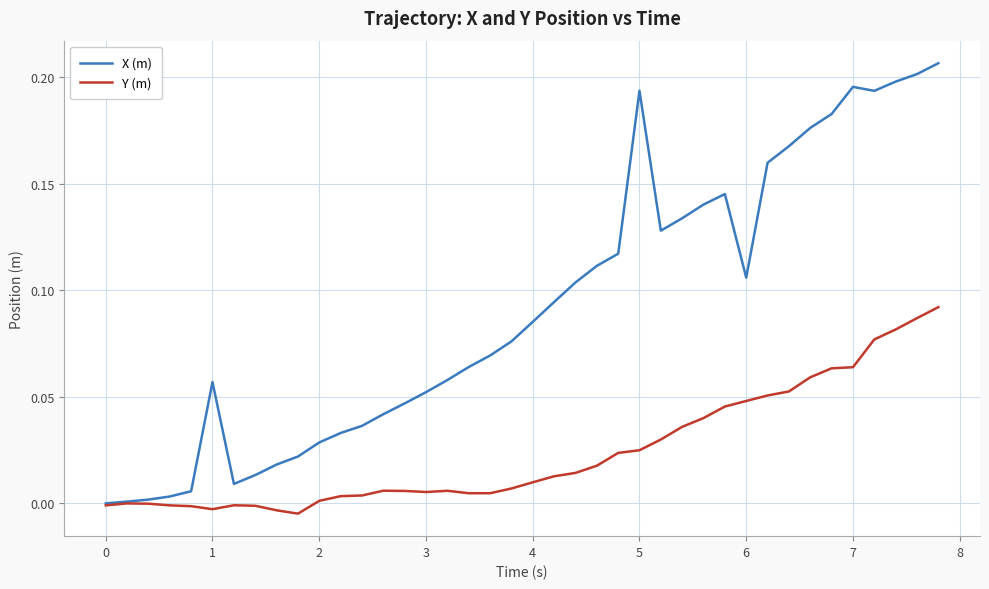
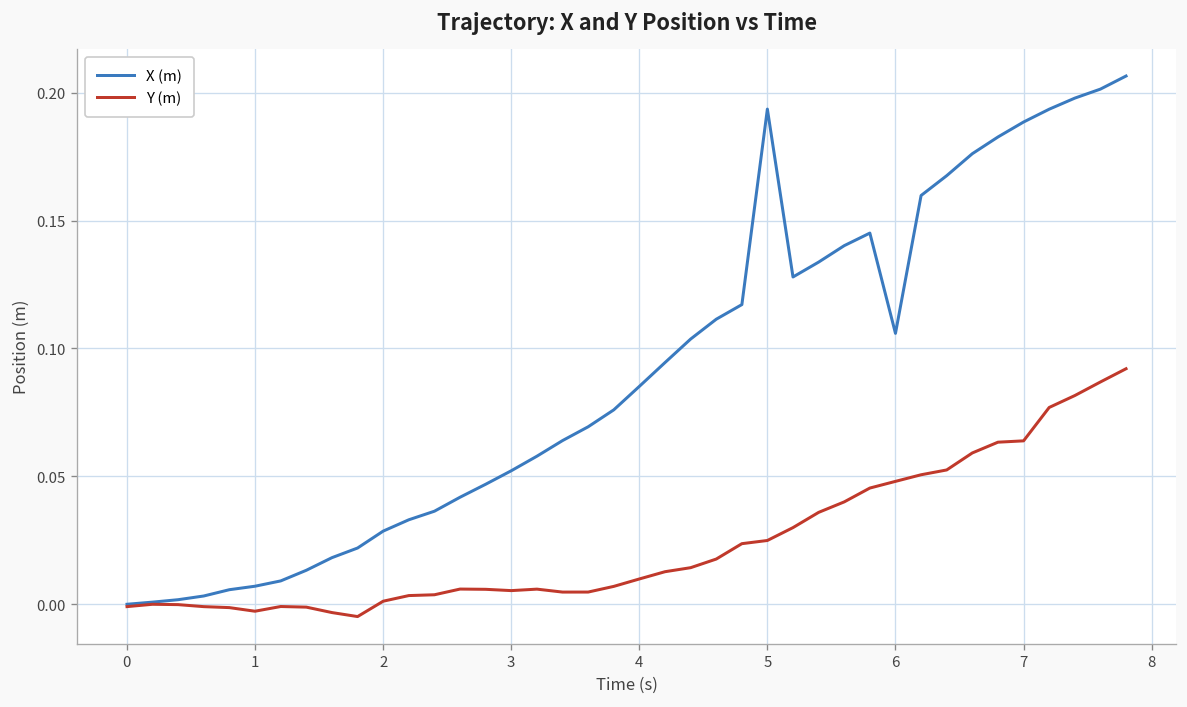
X (m), 1: 0.057 -> 0.007
X (m), 7: 0.195 -> 0.189
